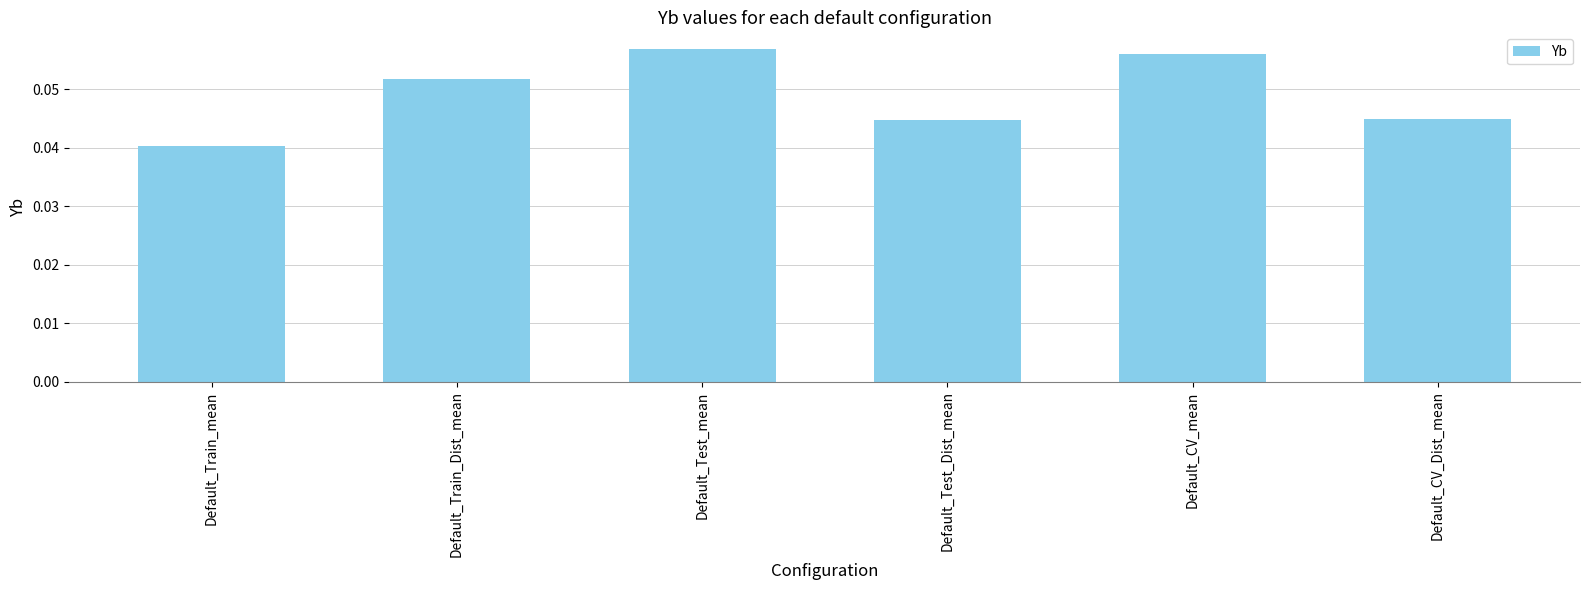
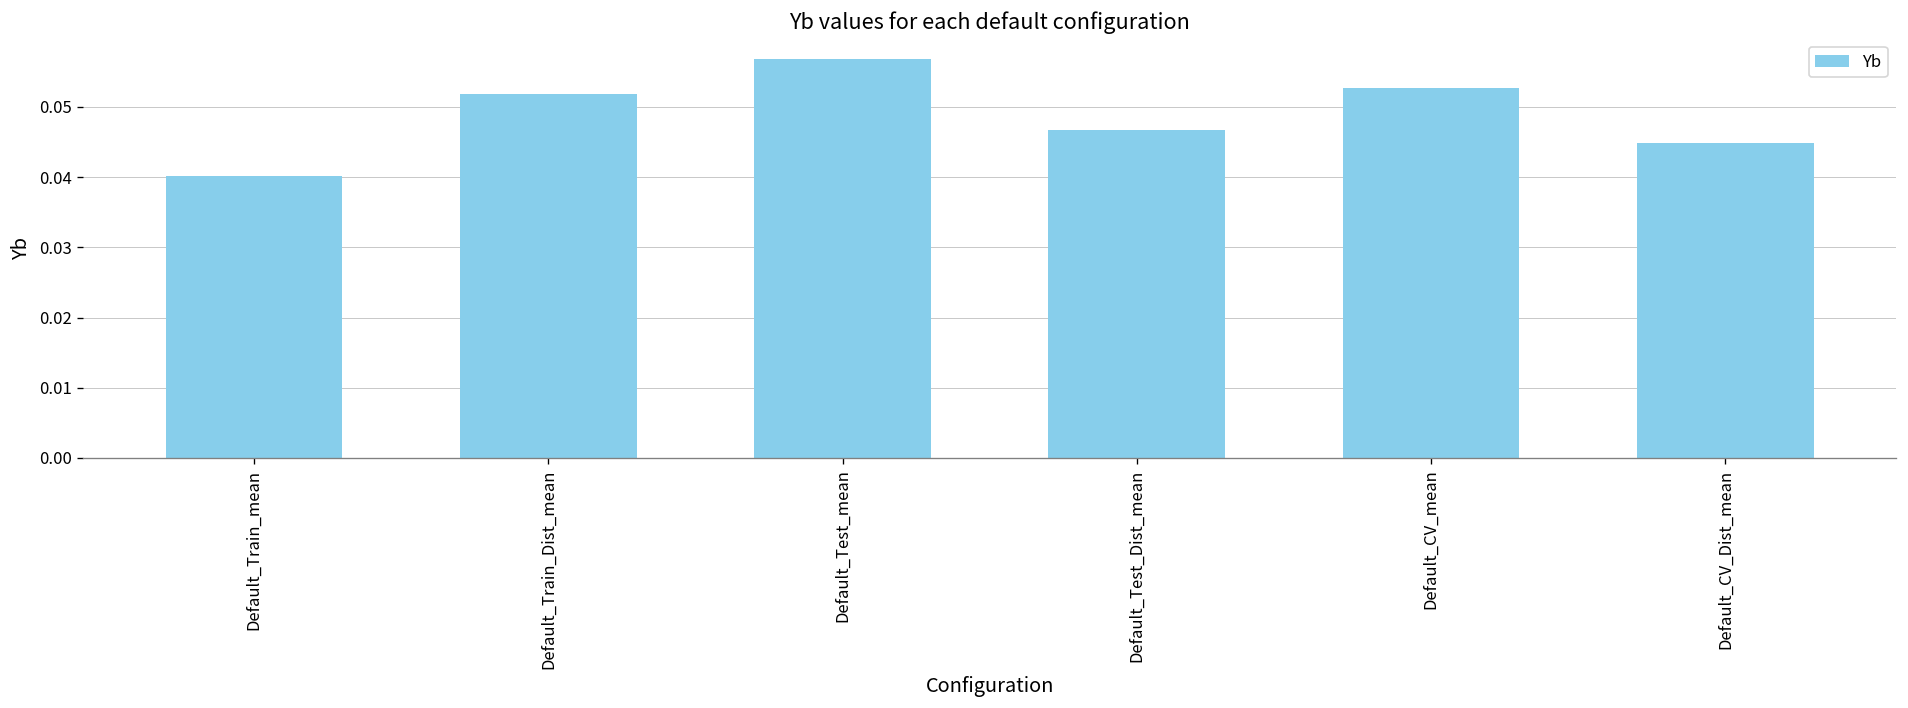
Default_Test_Dist_mean: 0.045 -> 0.047
Default_CV_mean: 0.056 -> 0.053
